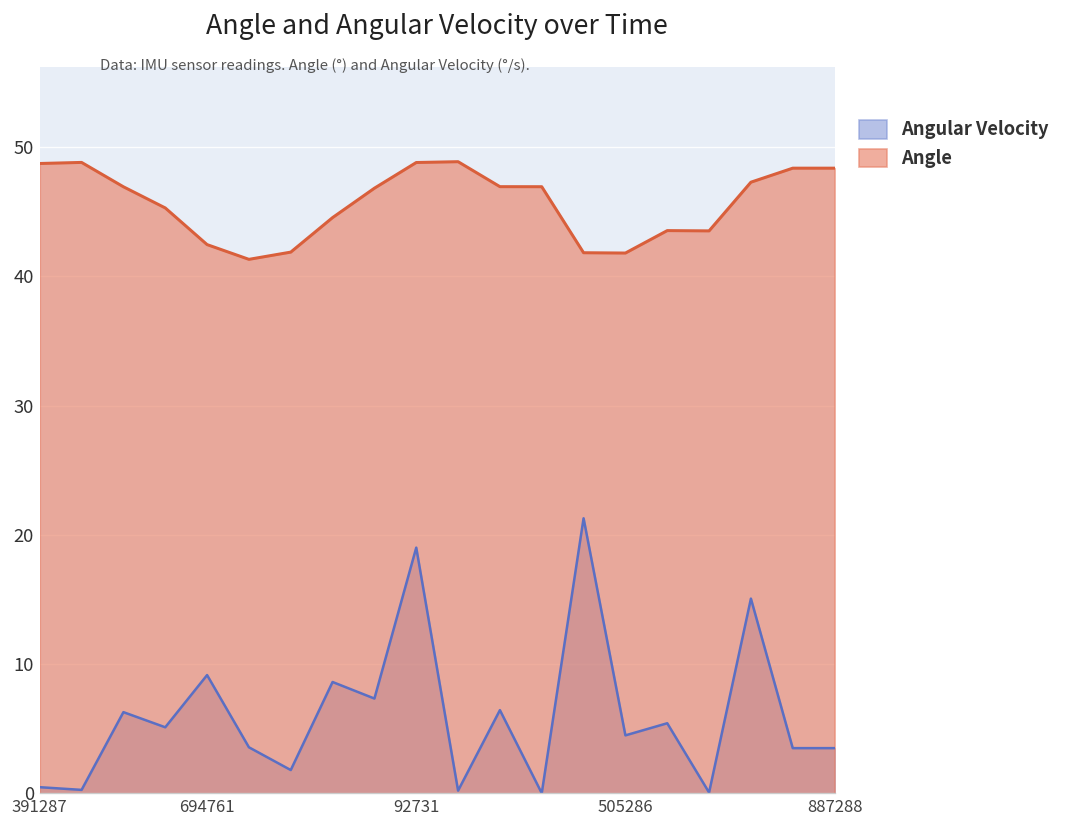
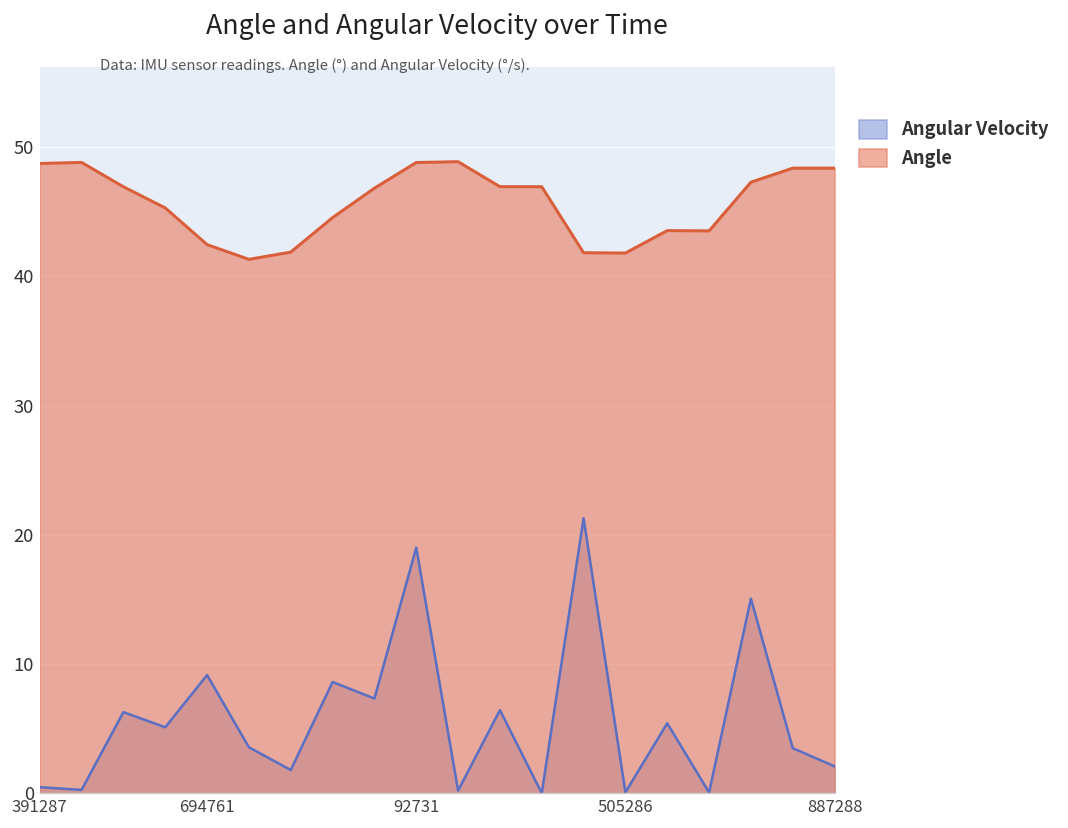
Angular Velocity, 505286: 4.5 -> 0.1
Angular Velocity, 887288: 3.5 -> 2.1
